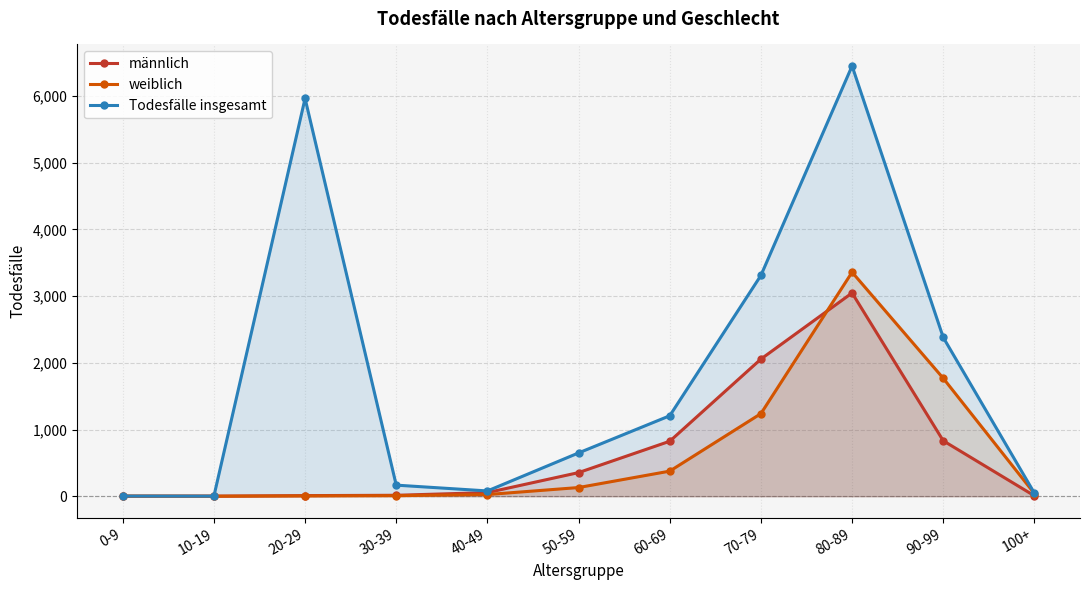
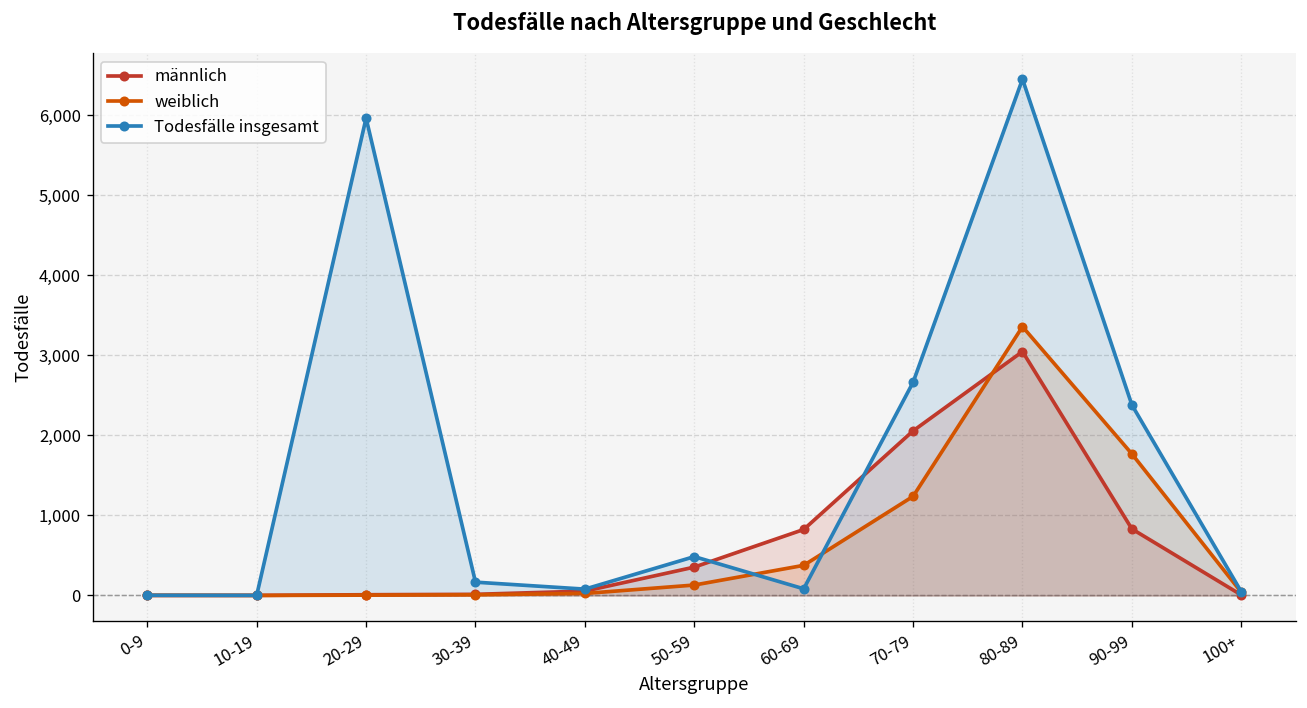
Todesfälle insgesamt, 50-59: 600 -> 500
Todesfälle insgesamt, 60-69: 1,200 -> 100
Todesfälle insgesamt, 70-79: 3,300 -> 2,700
